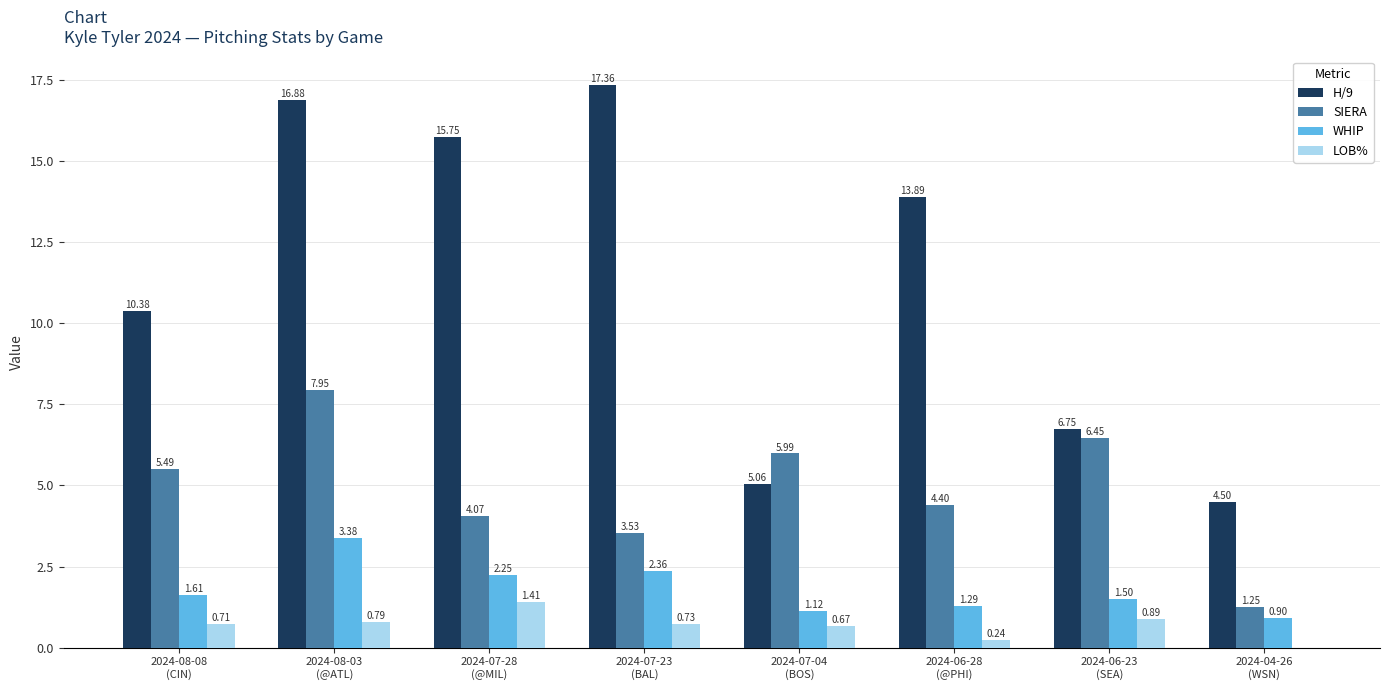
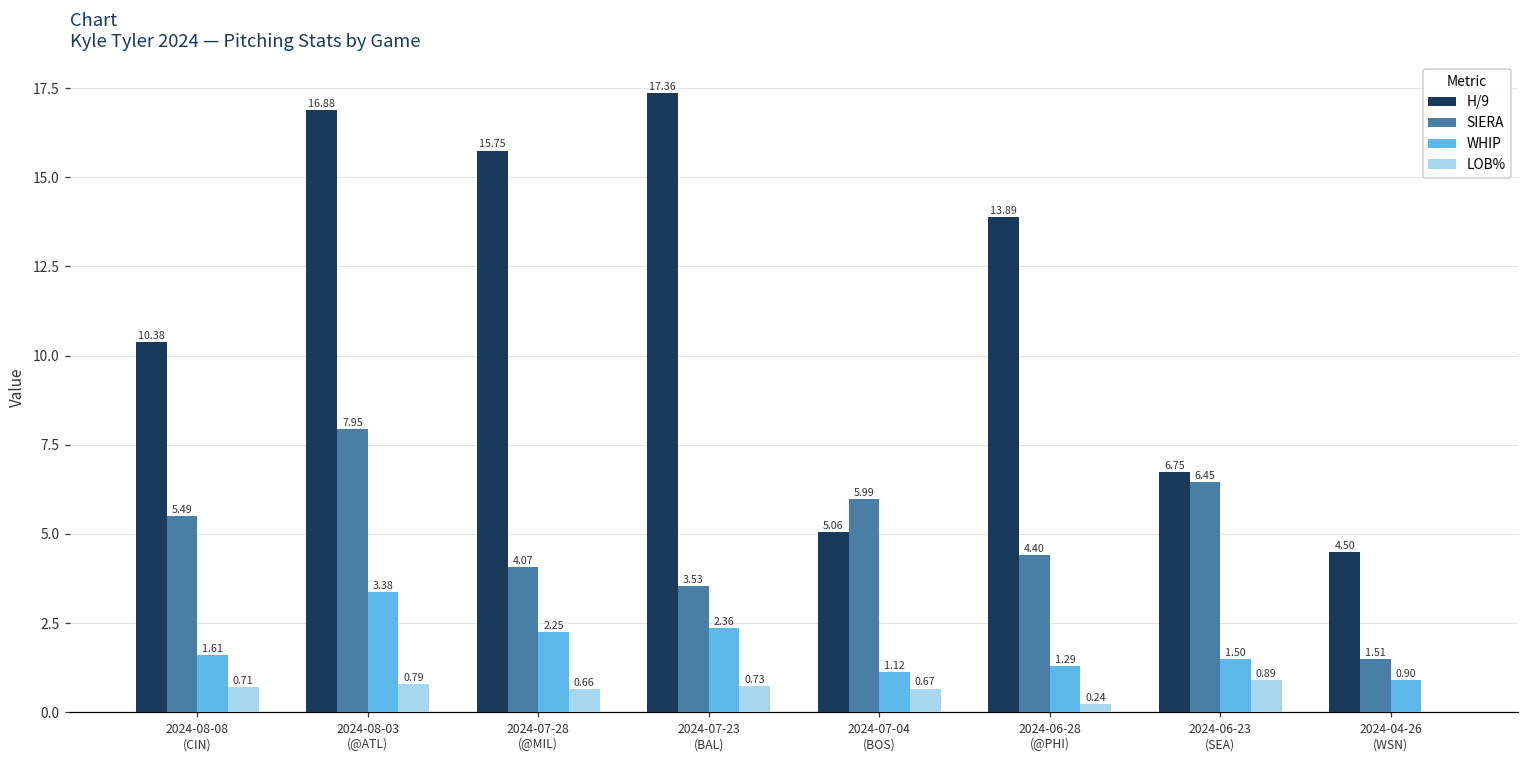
LOB%, 2024-07-28 (@MIL): 1.41 -> 0.66
SIERA, 2024-04-26 (WSN): 1.25 -> 1.51
